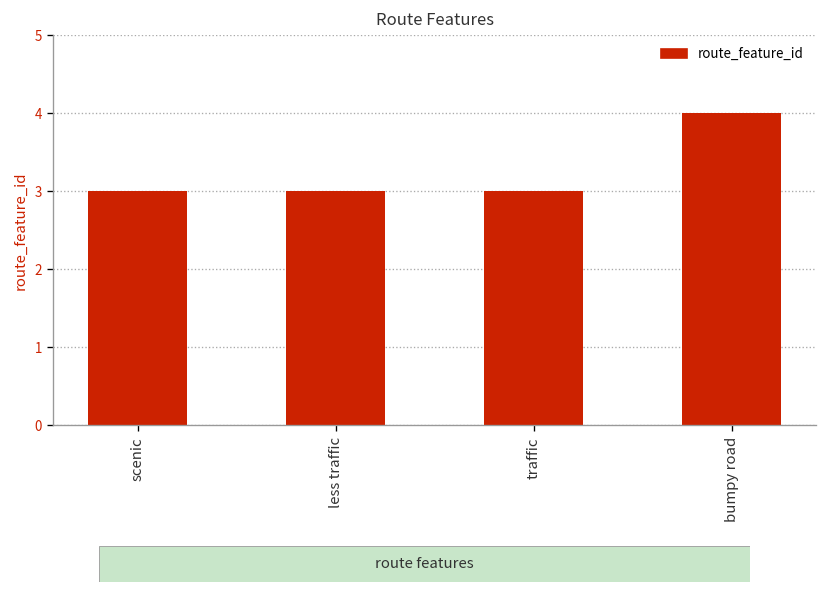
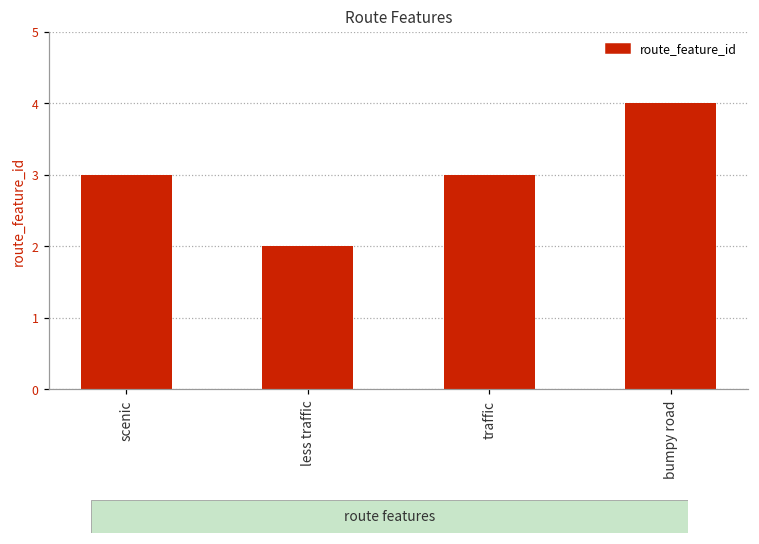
less traffic: 3 -> 2
